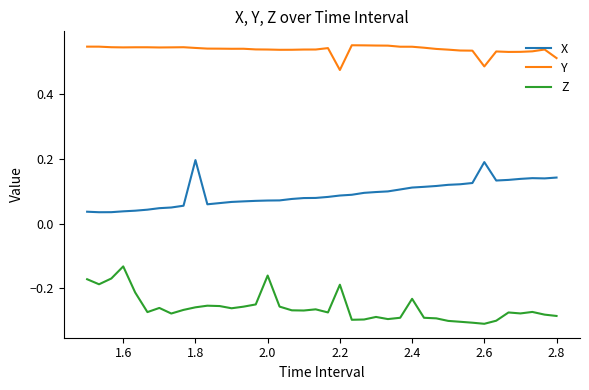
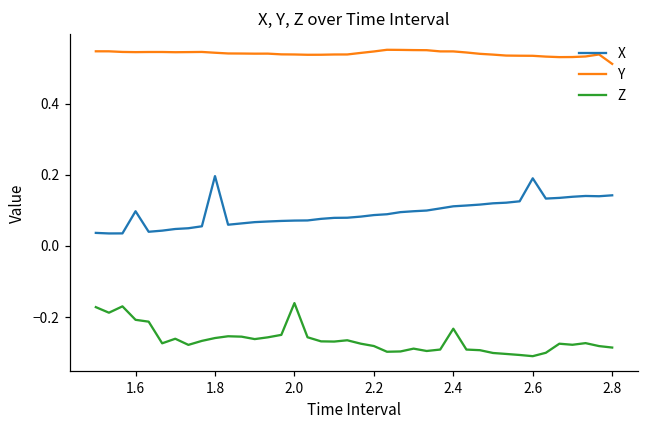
X, 1.6: 0.04 -> 0.10
Z, 1.6: -0.13 -> -0.21
Y, 2.2: 0.47 -> 0.55
Z, 2.2: -0.19 -> -0.28
Y, 2.6: 0.49 -> 0.53
